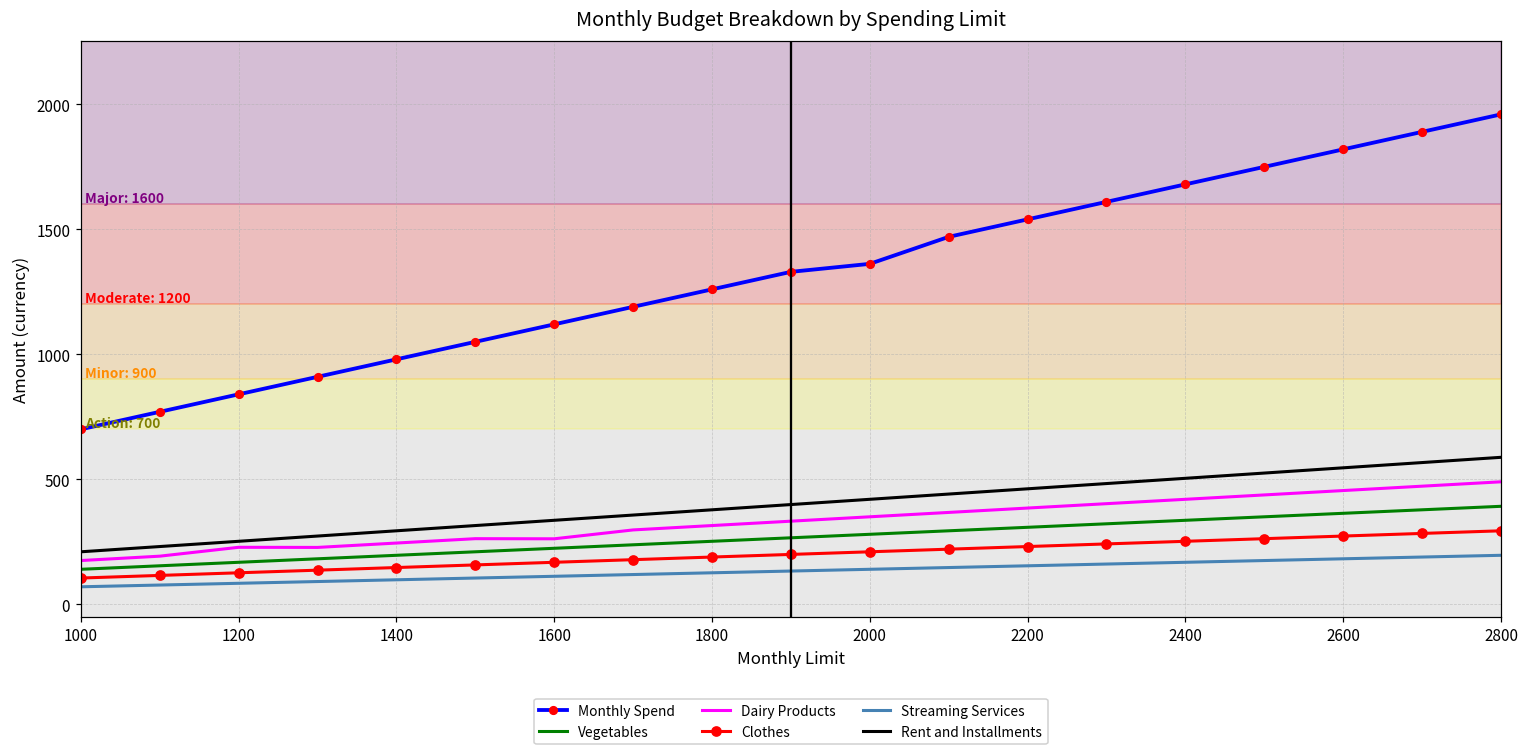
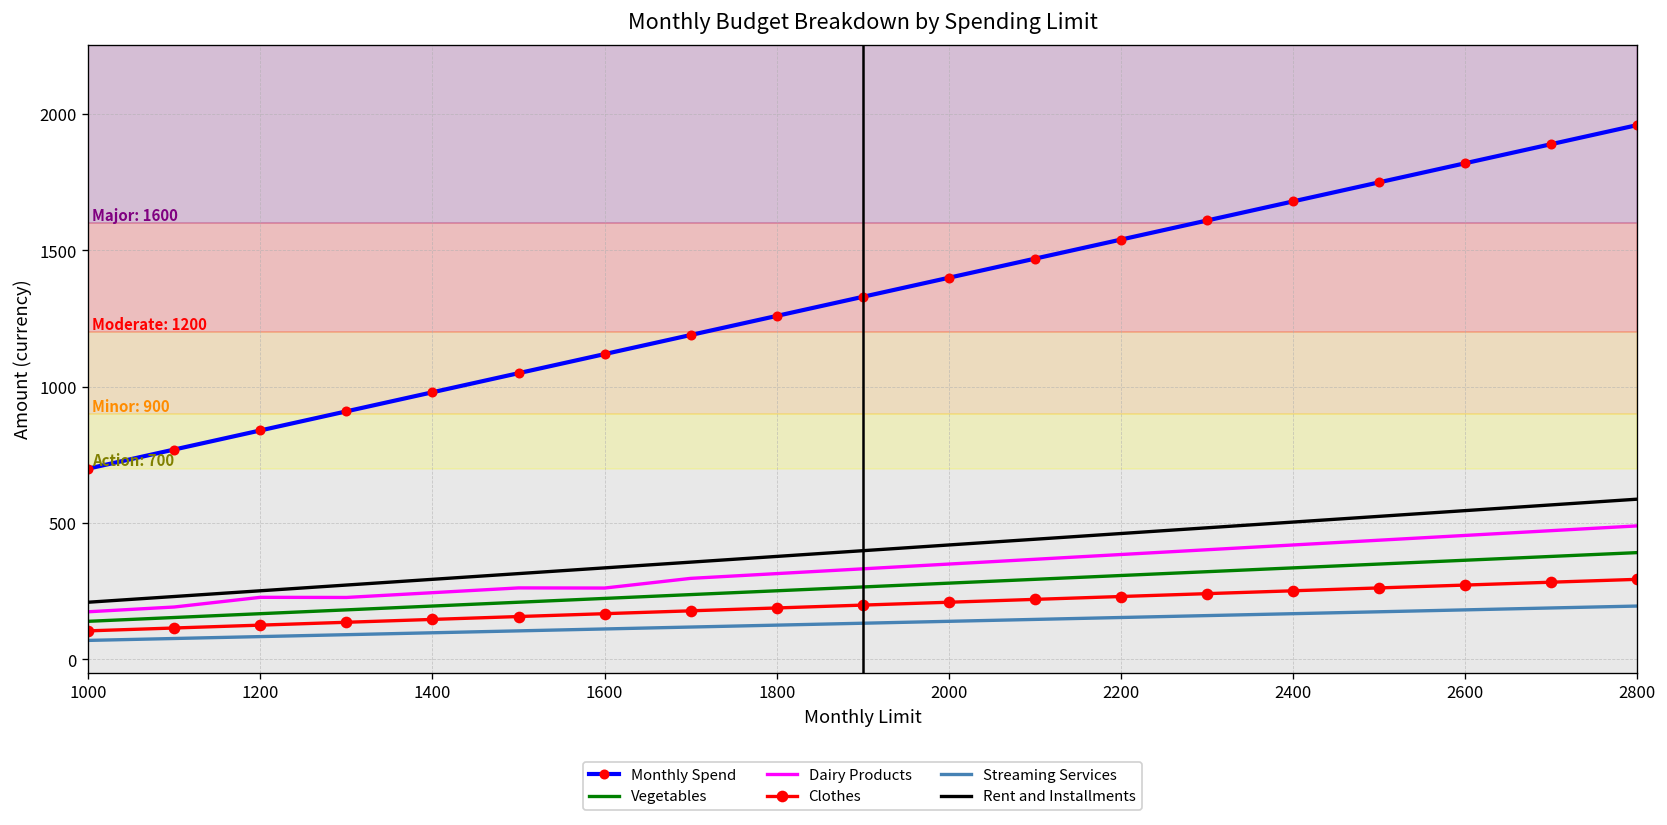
Monthly Spend, 2000: 1360 -> 1400
